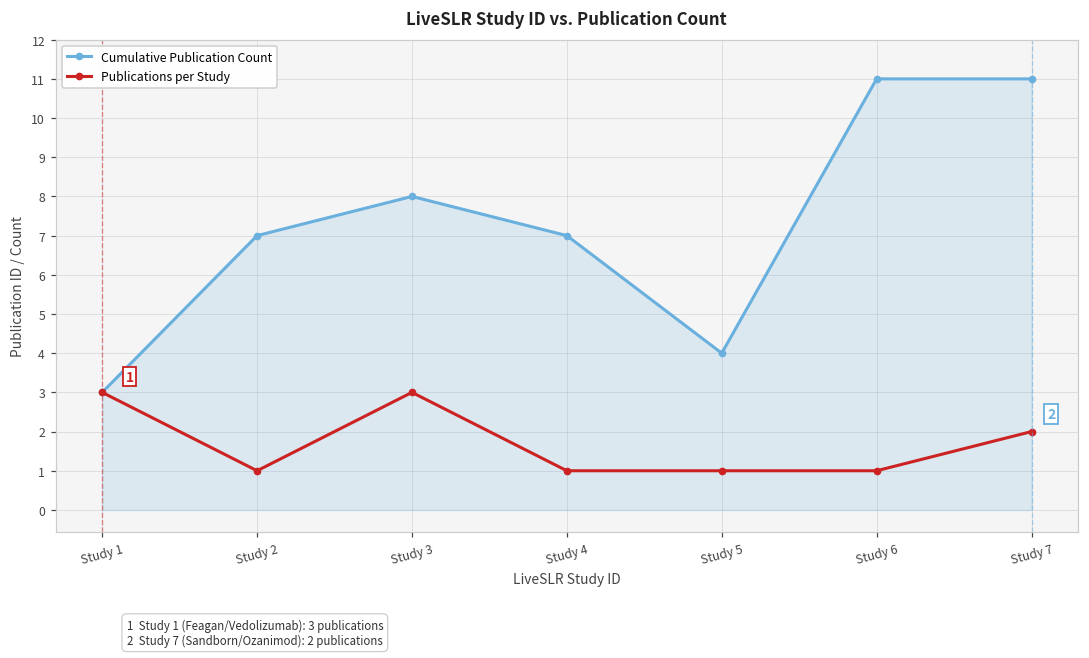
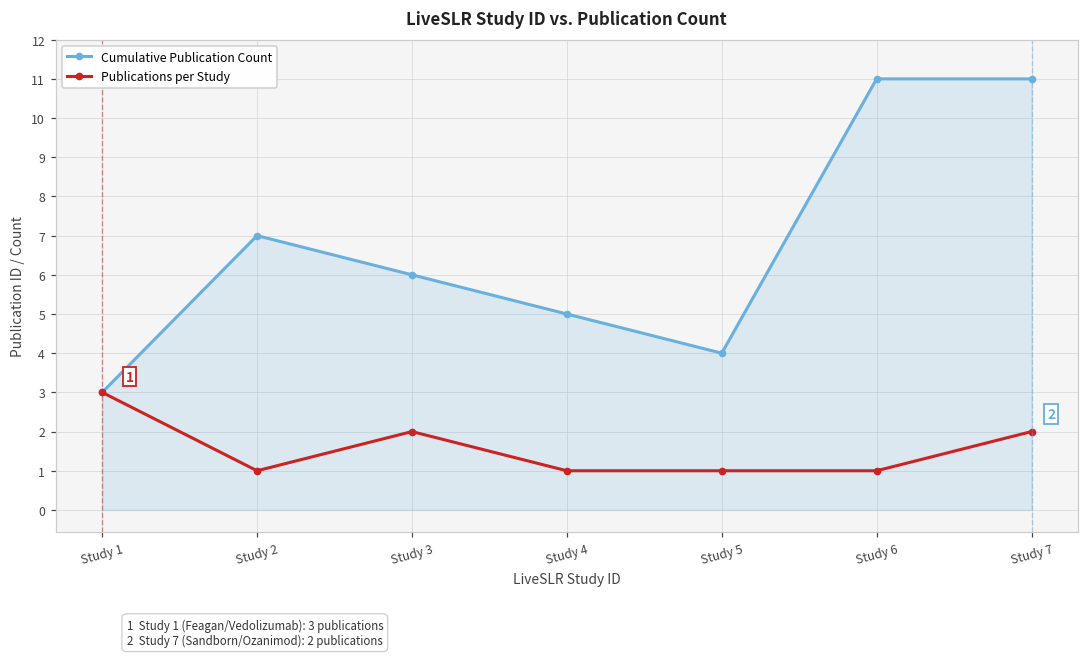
Cumulative Publication Count, Study 3: 8 -> 6
Publications per Study, Study 3: 3 -> 2
Cumulative Publication Count, Study 4: 7 -> 5
